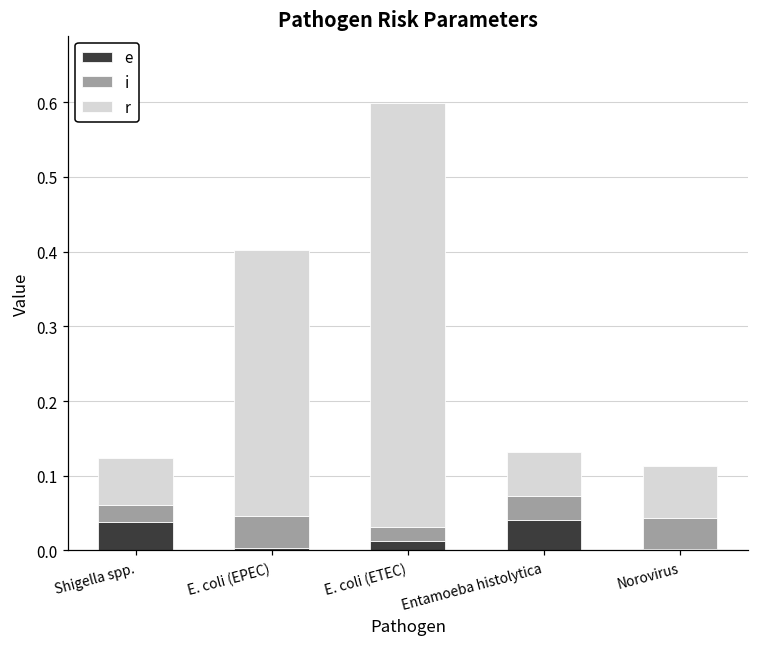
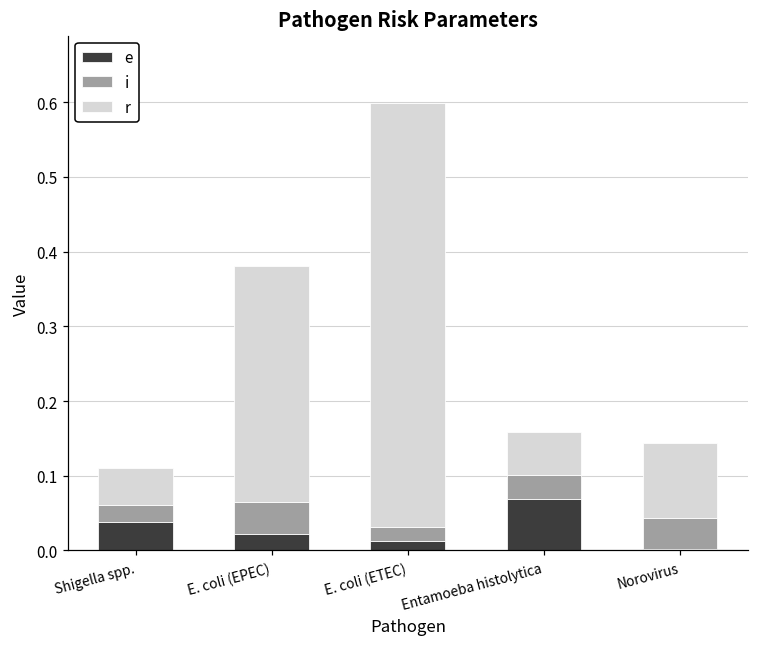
r, Shigella spp.: 0.06 -> 0.05
e, E. coli (EPEC): 0.00 -> 0.02
r, E. coli (EPEC): 0.36 -> 0.32
e, Entamoeba histolytica: 0.04 -> 0.07
r, Norovirus: 0.07 -> 0.10
